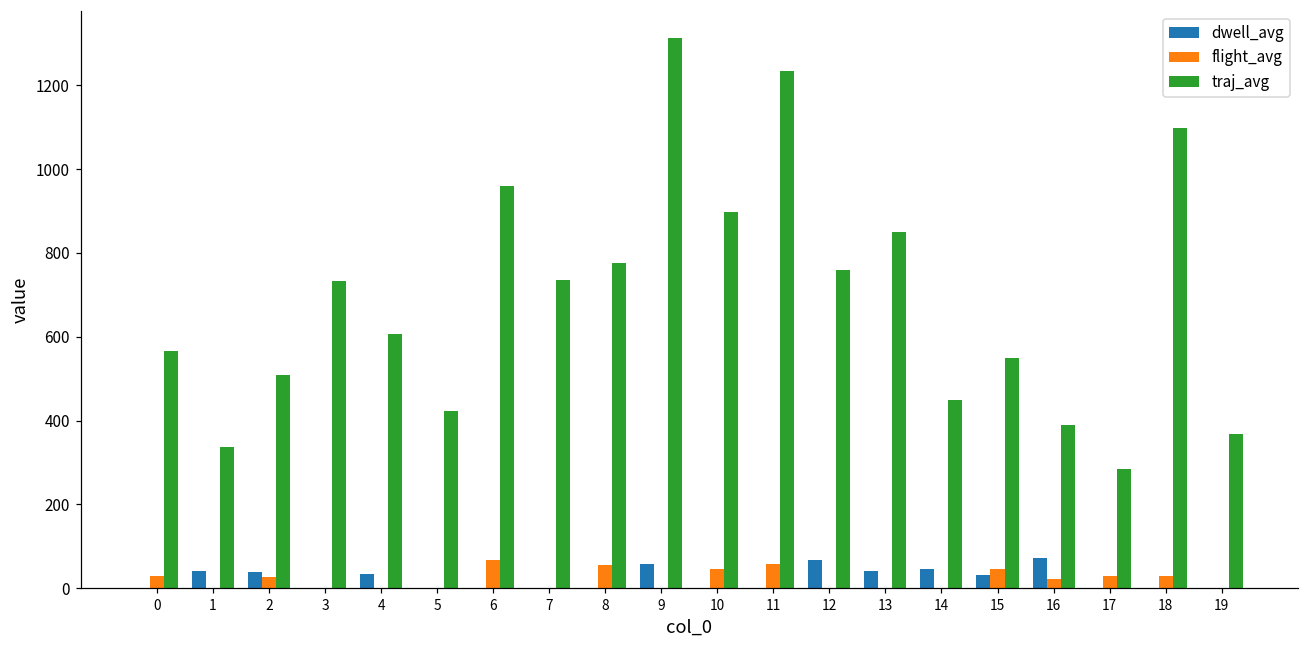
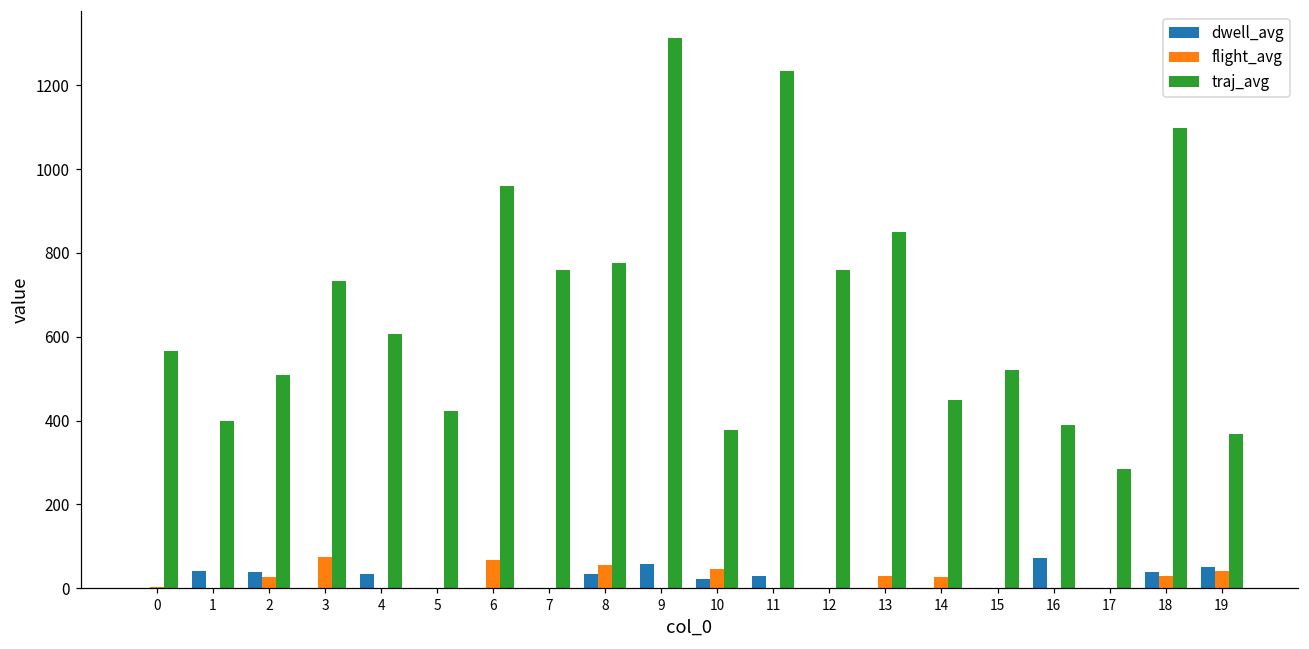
flight_avg, 0: 30 -> 0
traj_avg, 1: 340 -> 400
flight_avg, 3: 0 -> 70
traj_avg, 7: 740 -> 760
dwell_avg, 8: 0 -> 30
dwell_avg, 10: 0 -> 20
traj_avg, 10: 900 -> 380
dwell_avg, 11: 0 -> 30
flight_avg, 11: 60 -> 0
dwell_avg, 12: 70 -> 0
dwell_avg, 13: 40 -> 0
flight_avg, 13: 0 -> 30
dwell_avg, 14: 50 -> 0
flight_avg, 14: 0 -> 30
dwell_avg, 15: 30 -> 0
flight_avg, 15: 50 -> 0
traj_avg, 15: 550 -> 520
flight_avg, 16: 20 -> 0
flight_avg, 17: 30 -> 0
dwell_avg, 18: 0 -> 40
dwell_avg, 19: 0 -> 50
flight_avg, 19: 0 -> 40
